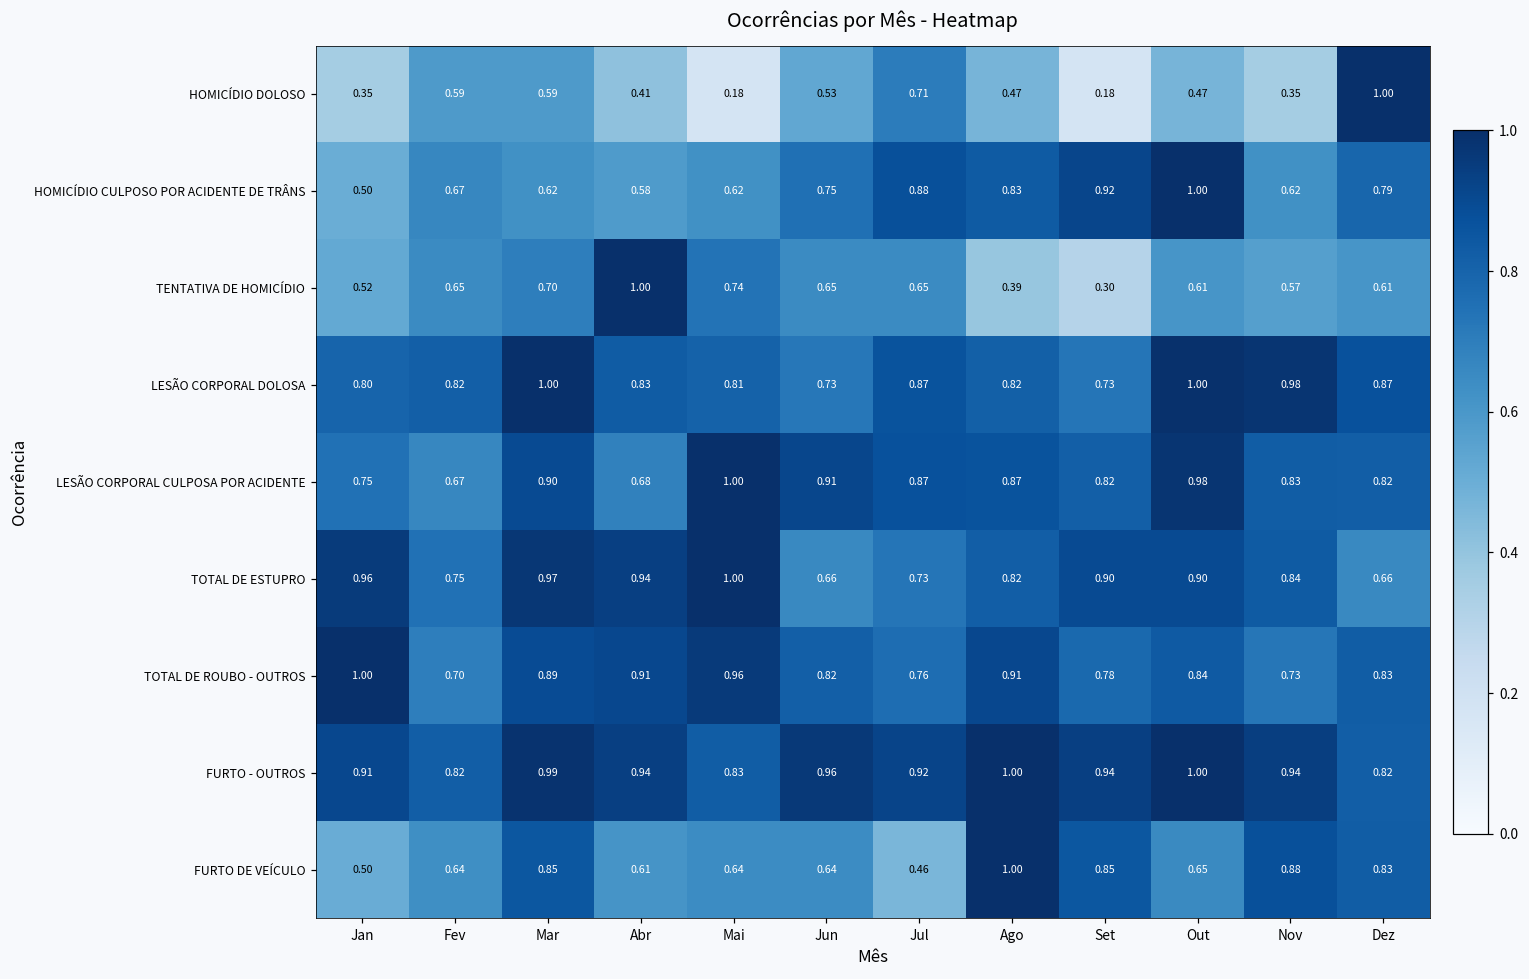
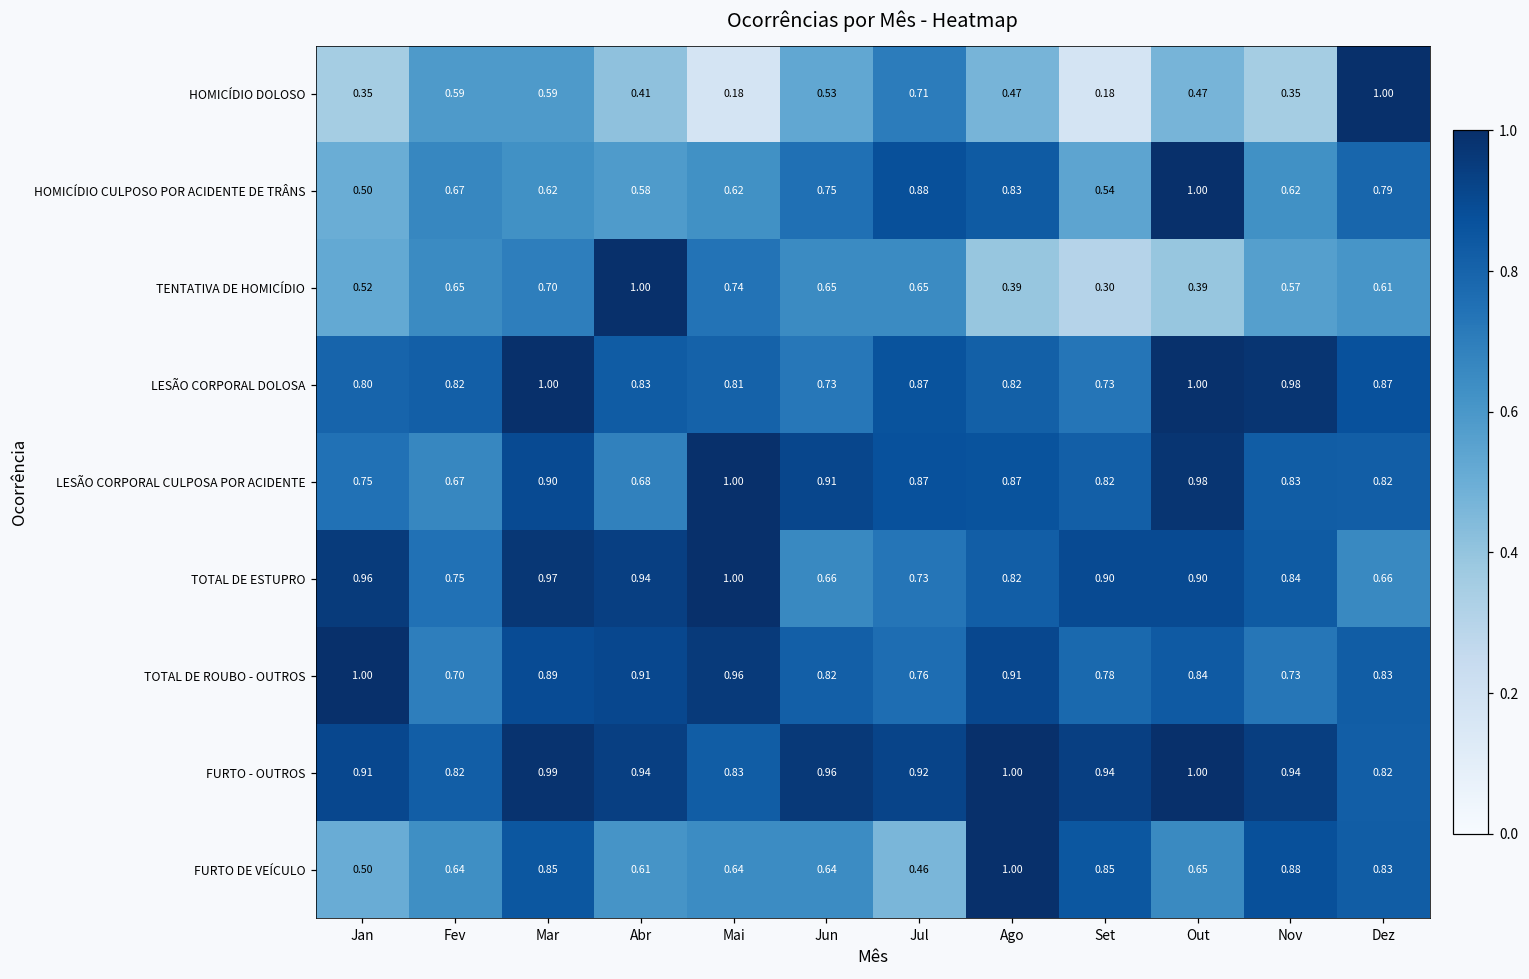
HOMICÍDIO CULPOSO POR ACIDENTE DE TRÂNS, Set: 0.92 -> 0.54
TENTATIVA DE HOMICÍDIO, Out: 0.61 -> 0.39
